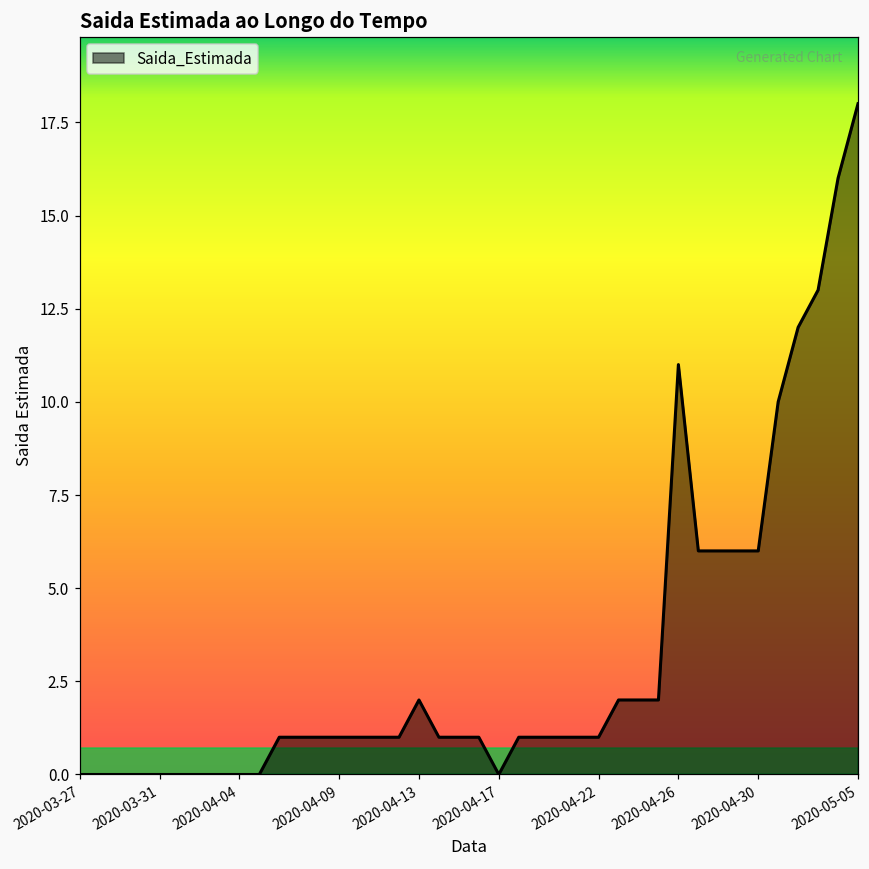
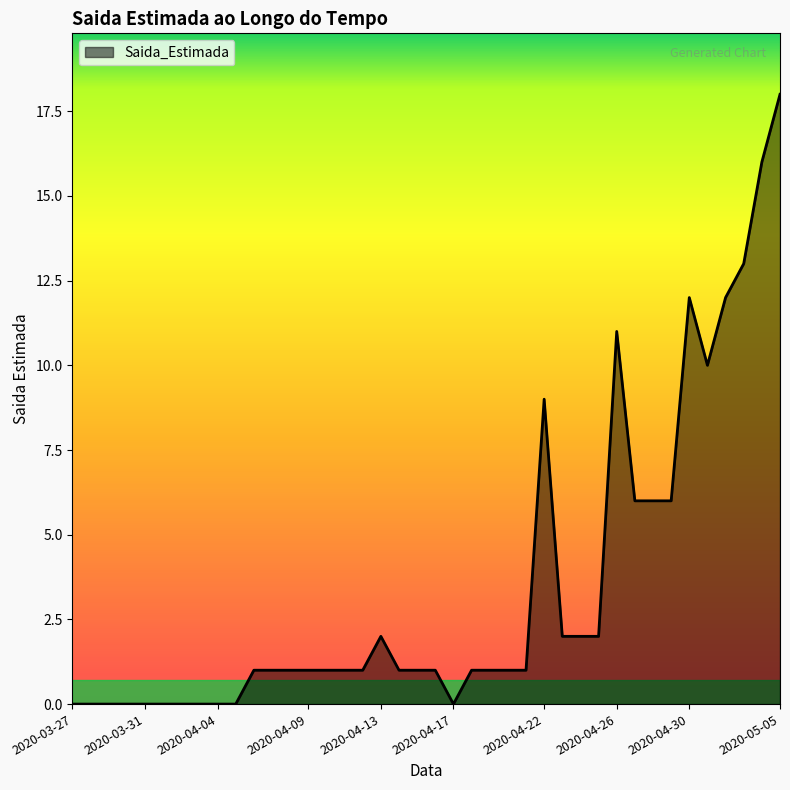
2020-04-22: 1 -> 9
2020-04-30: 6 -> 12
